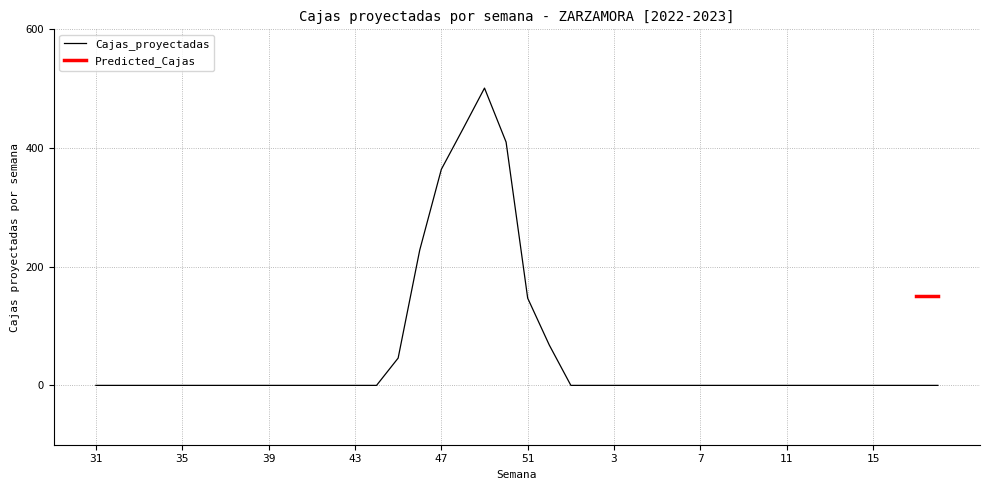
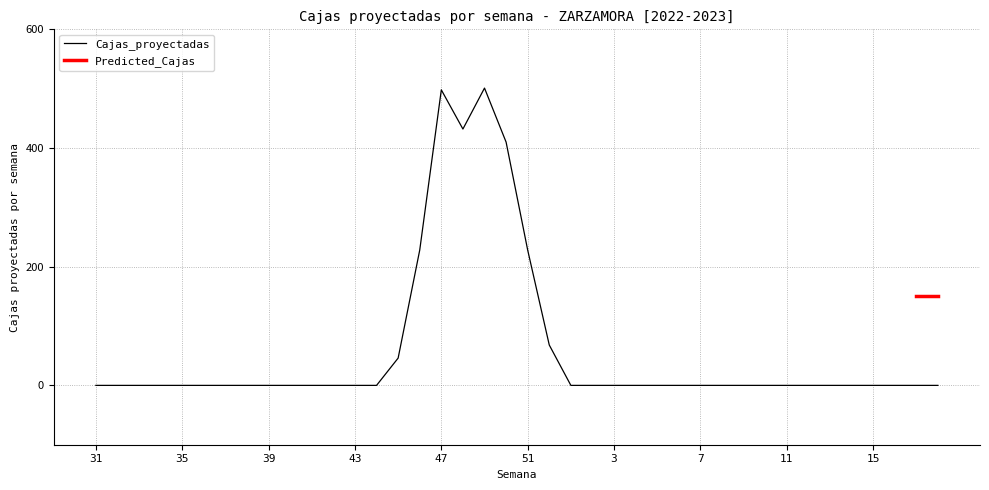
Cajas_proyectadas, 47: 360 -> 500
Cajas_proyectadas, 51: 150 -> 230
